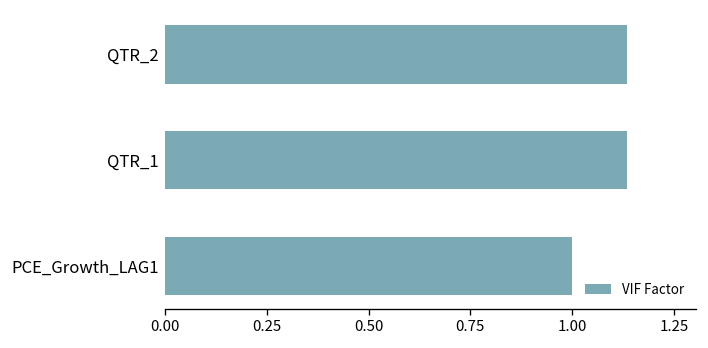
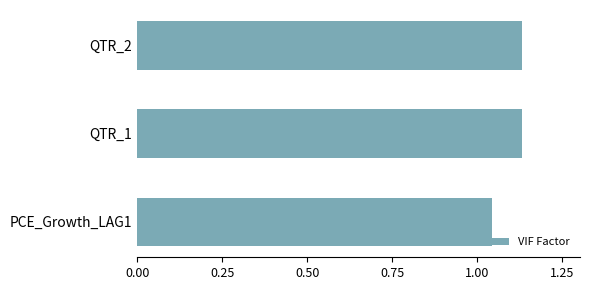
PCE_Growth_LAG1: 1.00 -> 1.04
